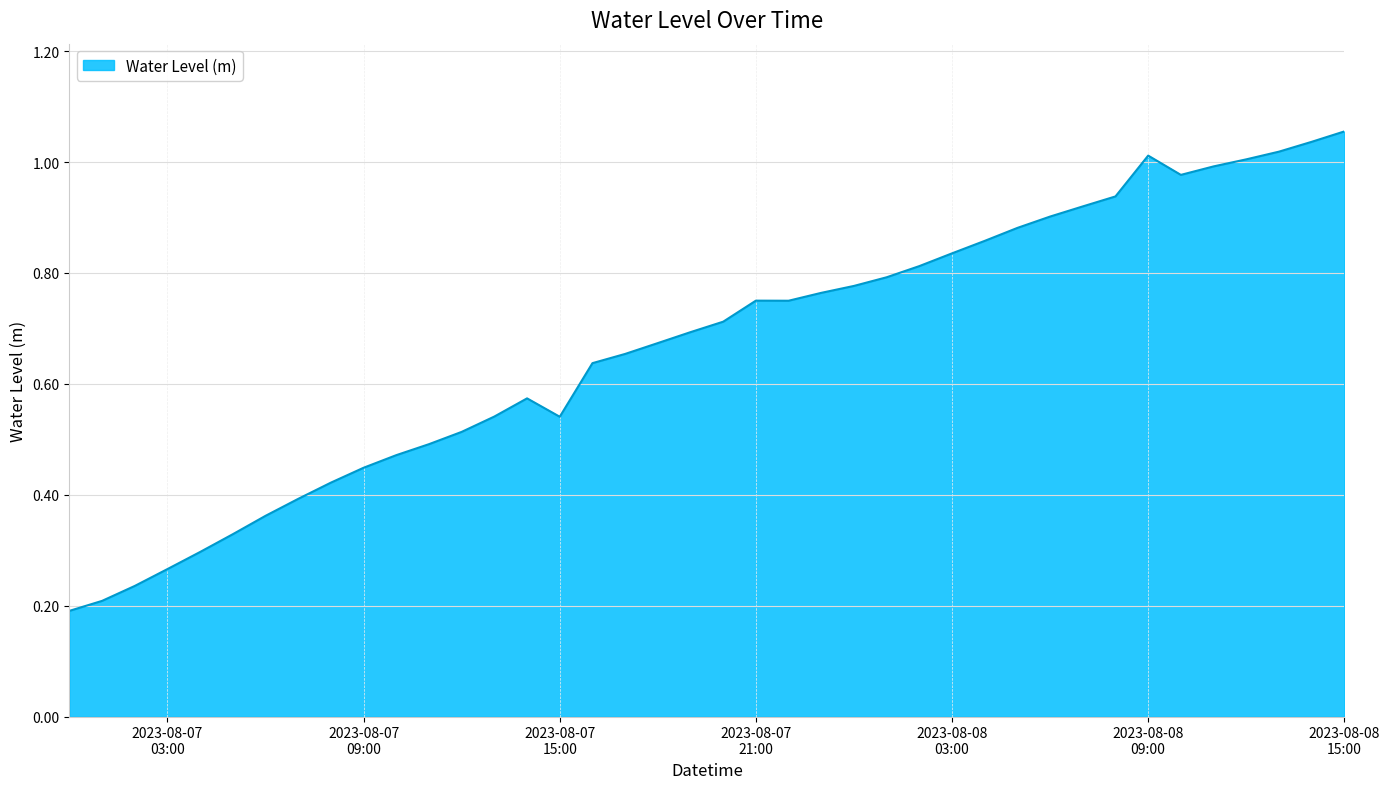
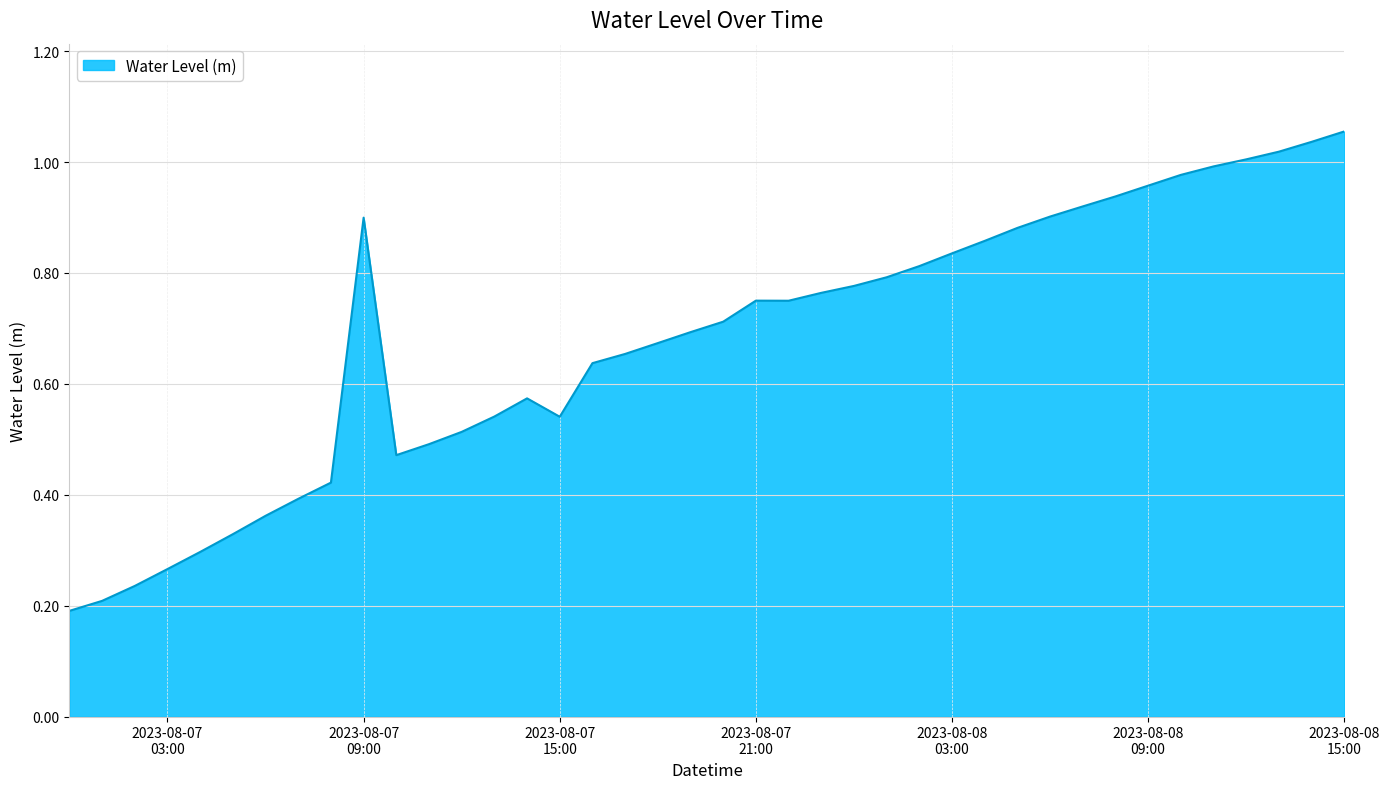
2023-08-07 09:00: 0.45 -> 0.90
2023-08-08 09:00: 1.01 -> 0.96
